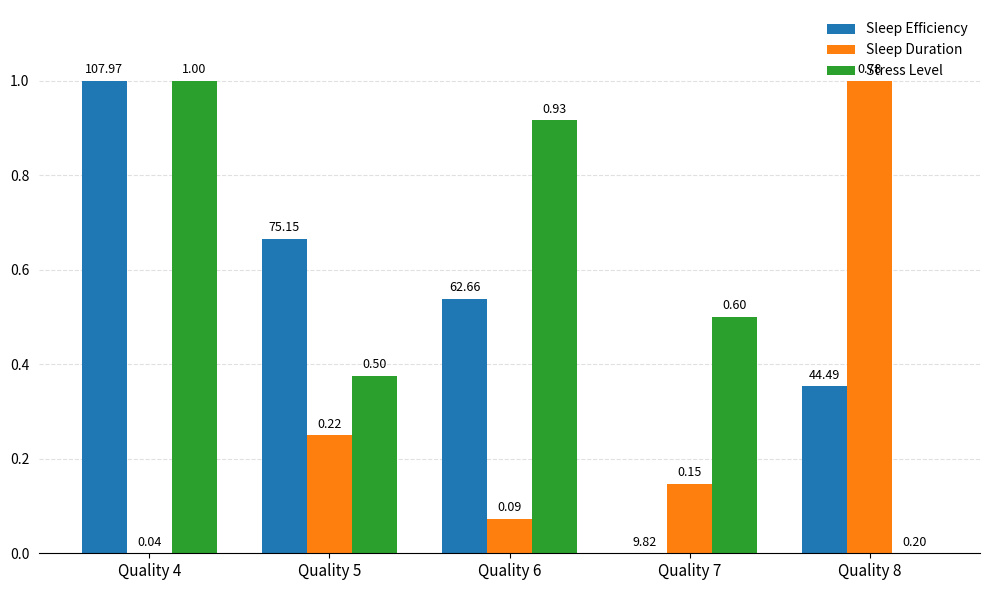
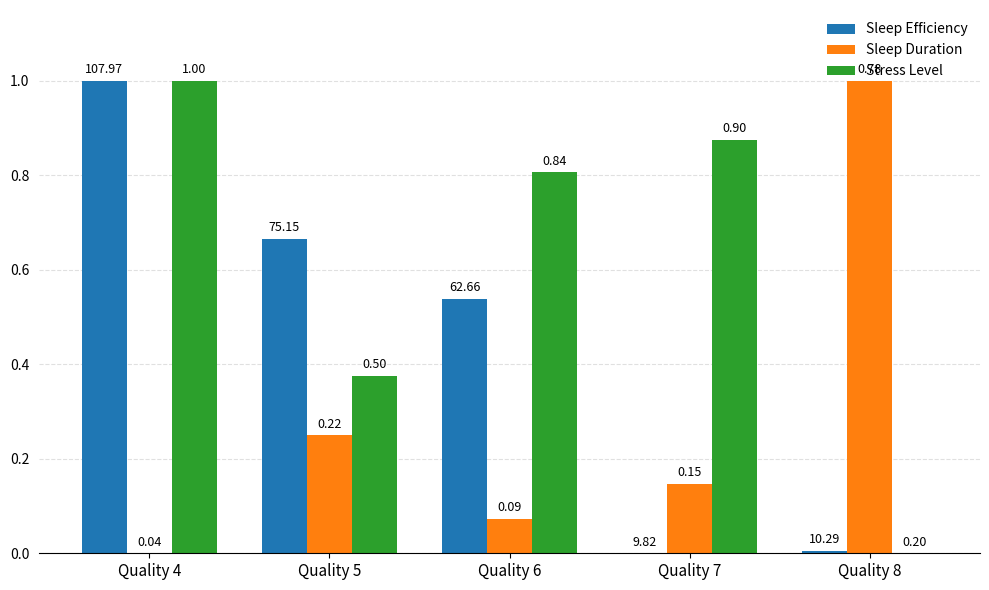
Stress Level, Quality 6: 0.93 -> 0.84
Stress Level, Quality 7: 0.60 -> 0.90
Sleep Efficiency, Quality 8: 44.49 -> 10.29
